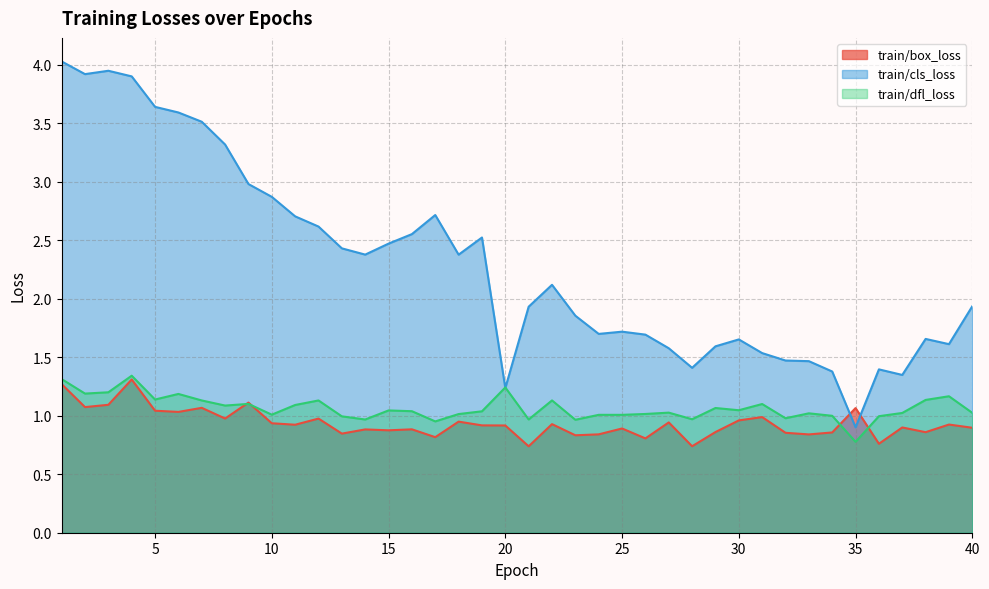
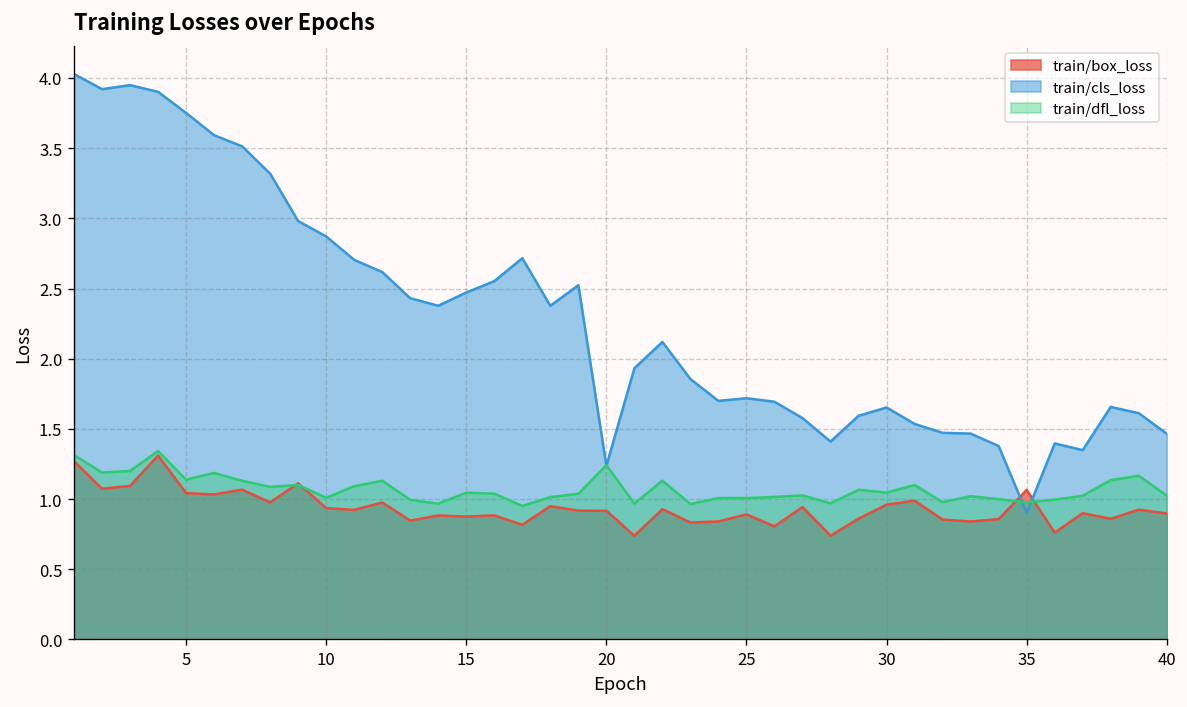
train/cls_loss, 5: 3.64 -> 3.75
train/dfl_loss, 35: 0.78 -> 0.98
train/cls_loss, 40: 1.94 -> 1.47
